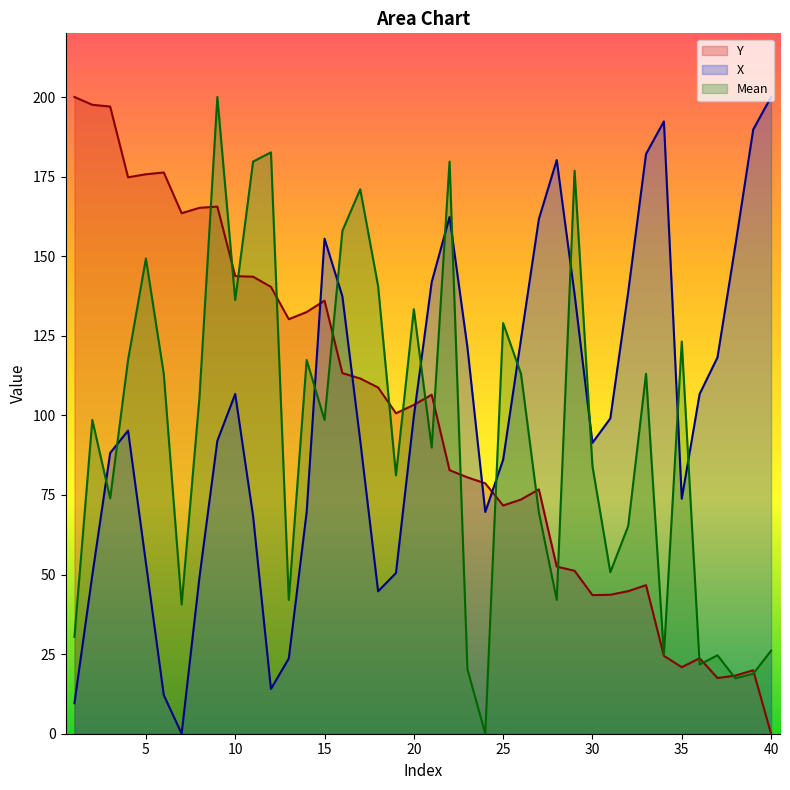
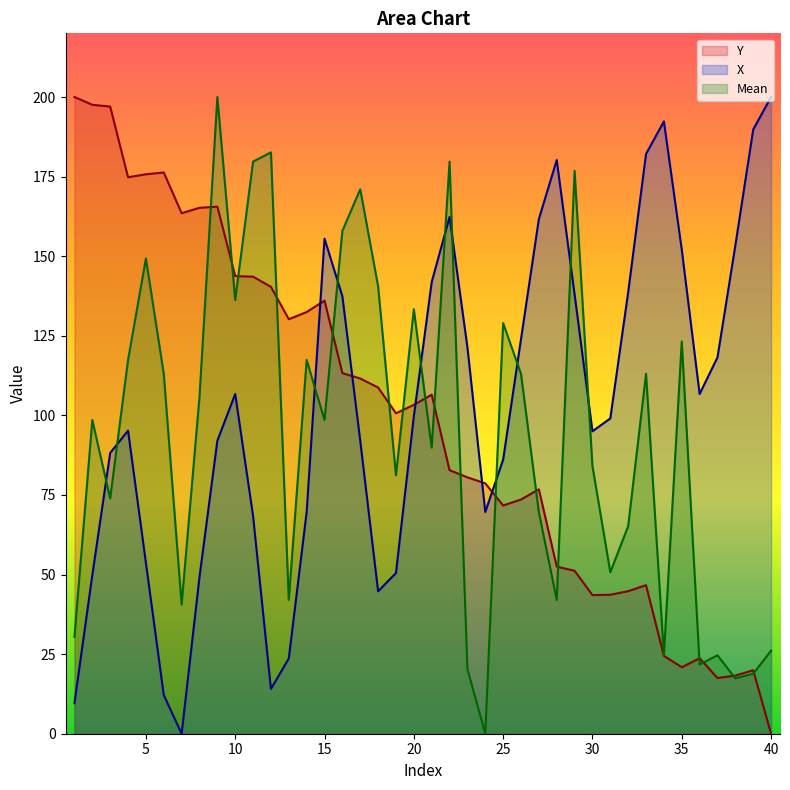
X, 30: 91 -> 95
X, 35: 74 -> 152
